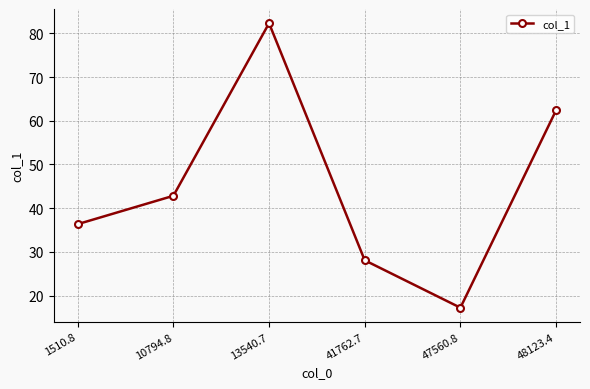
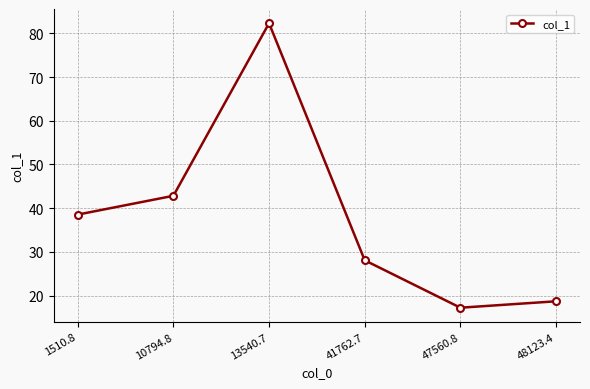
1510.8: 36 -> 39
48123.4: 62 -> 19
